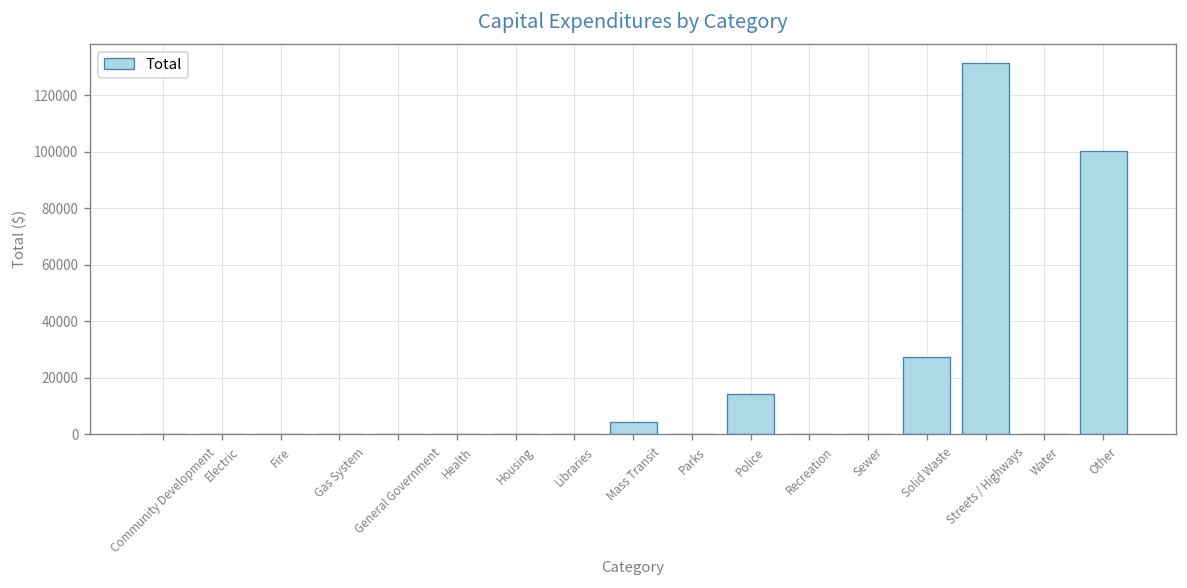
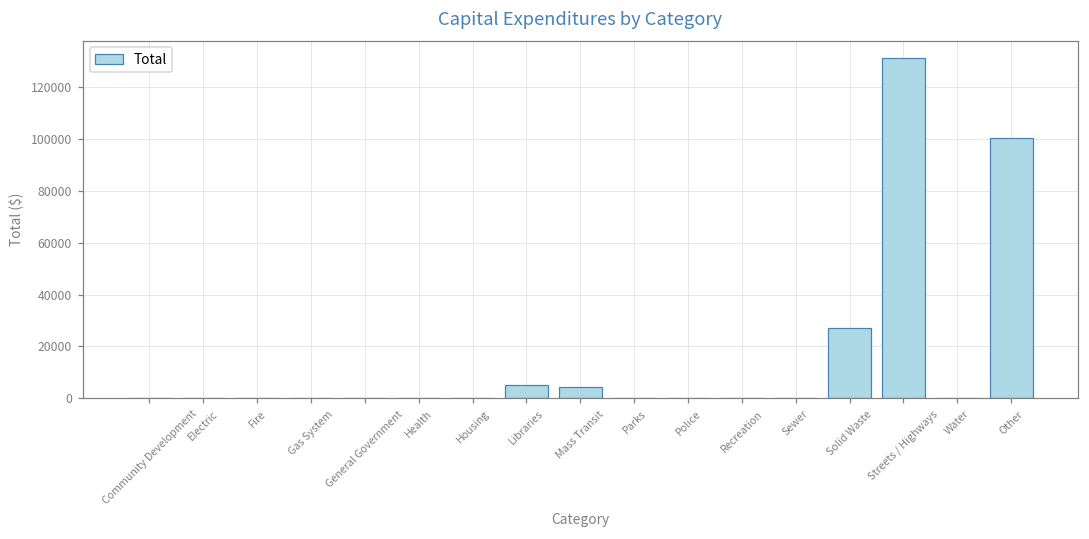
Libraries: 0 -> 5000
Police: 14000 -> 0
